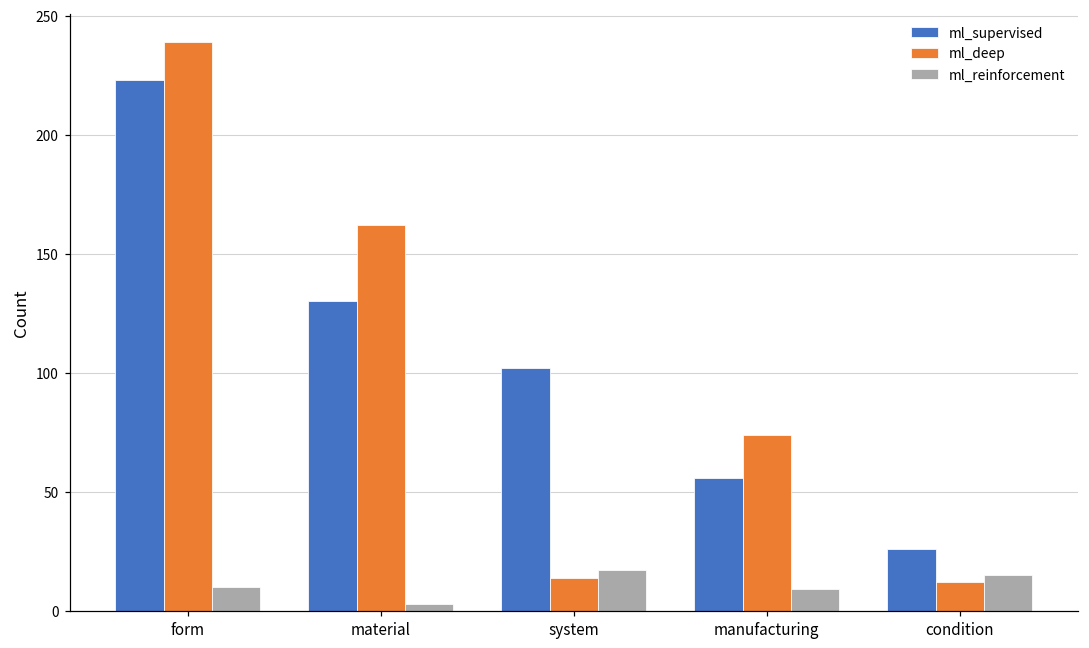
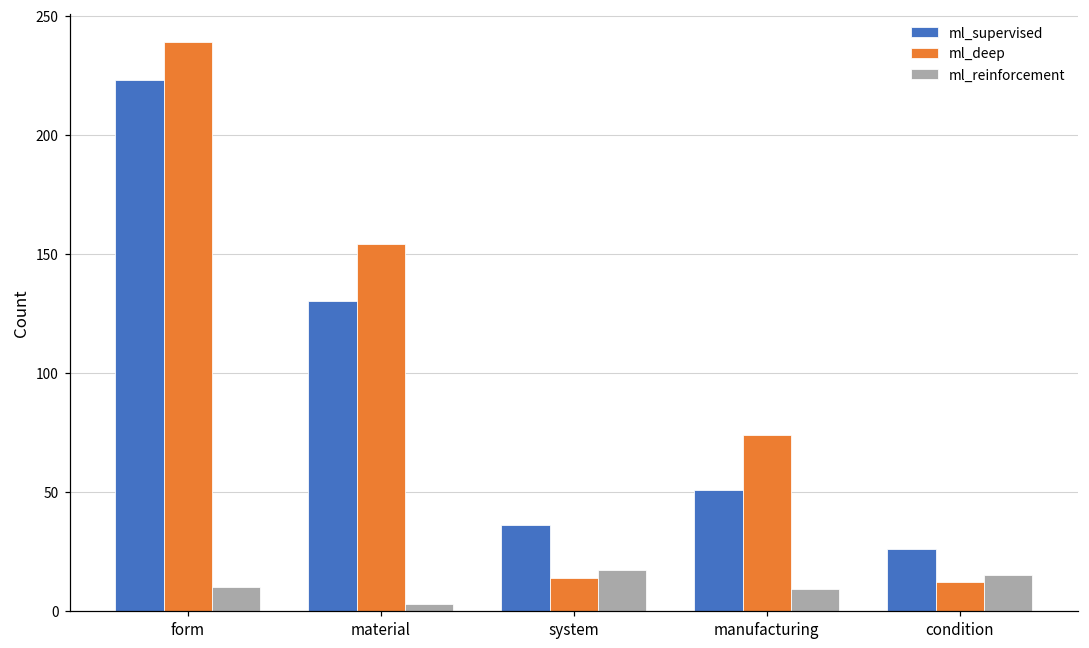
ml_deep, material: 162 -> 154
ml_supervised, system: 102 -> 36
ml_supervised, manufacturing: 56 -> 51
